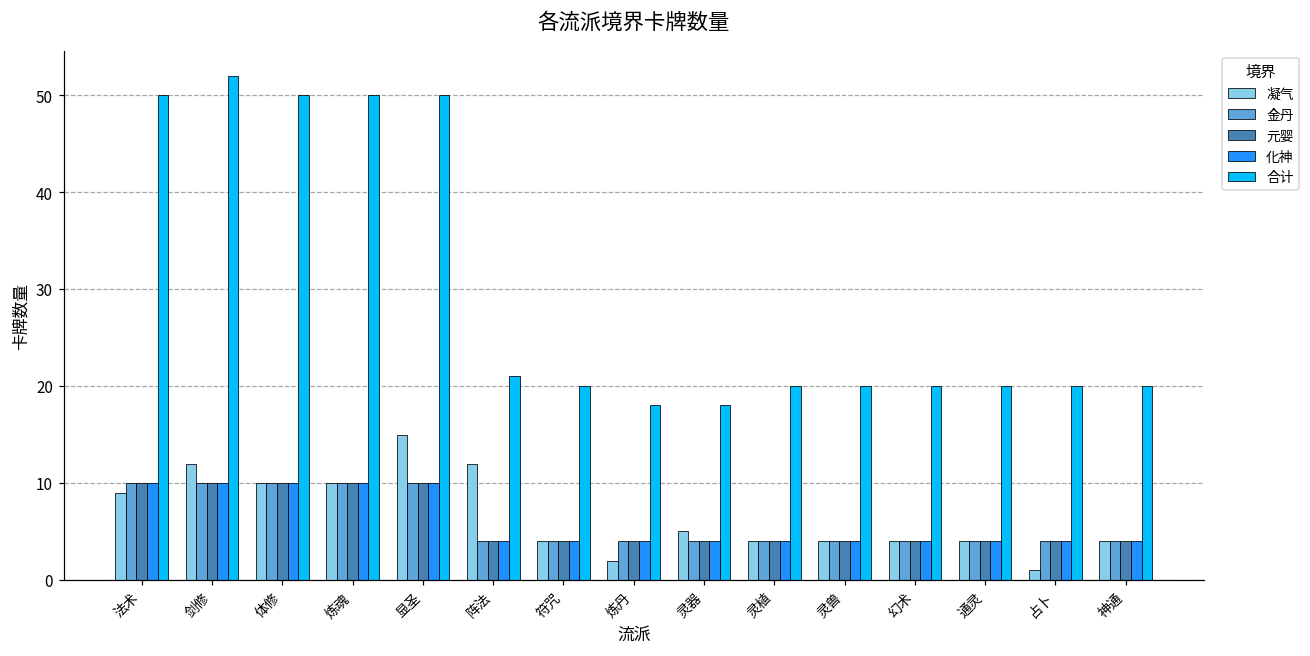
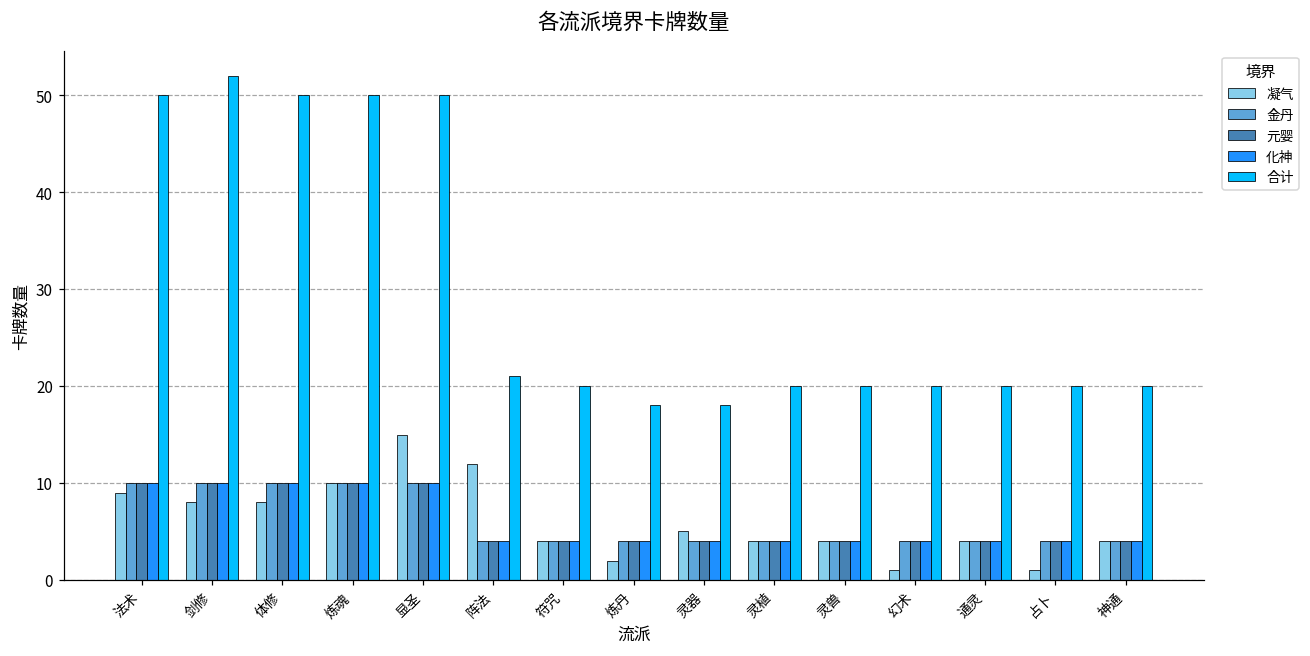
凝气, 剑修: 12 -> 8
凝气, 体修: 10 -> 8
凝气, 幻术: 4 -> 1
